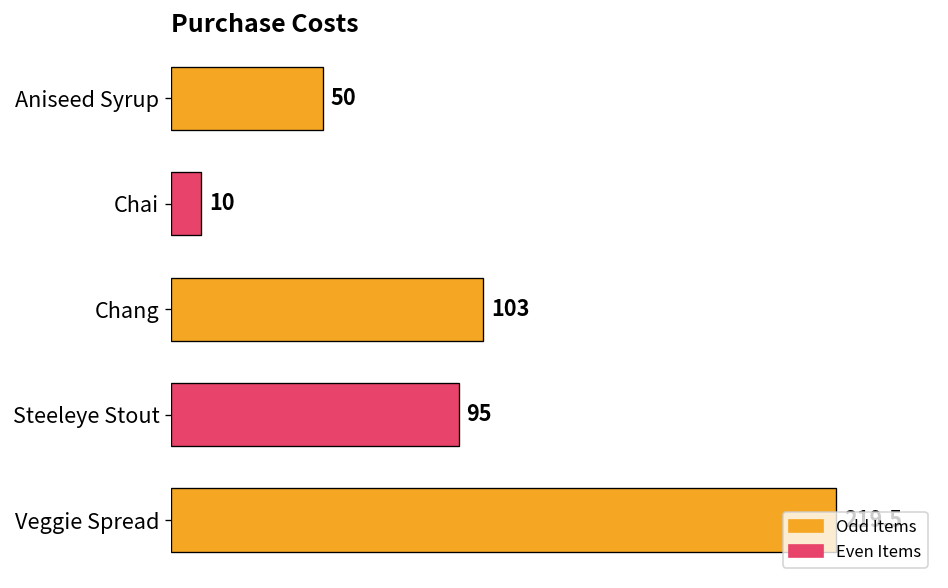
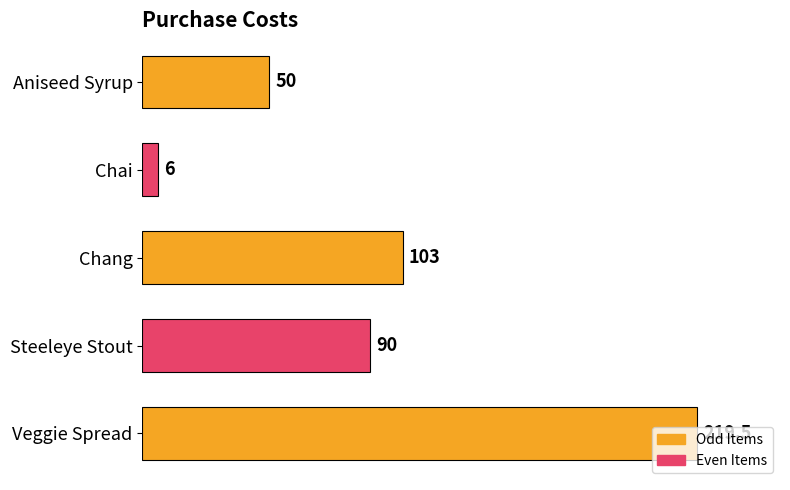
Chai: 10 -> 6
Steeleye Stout: 95 -> 90
